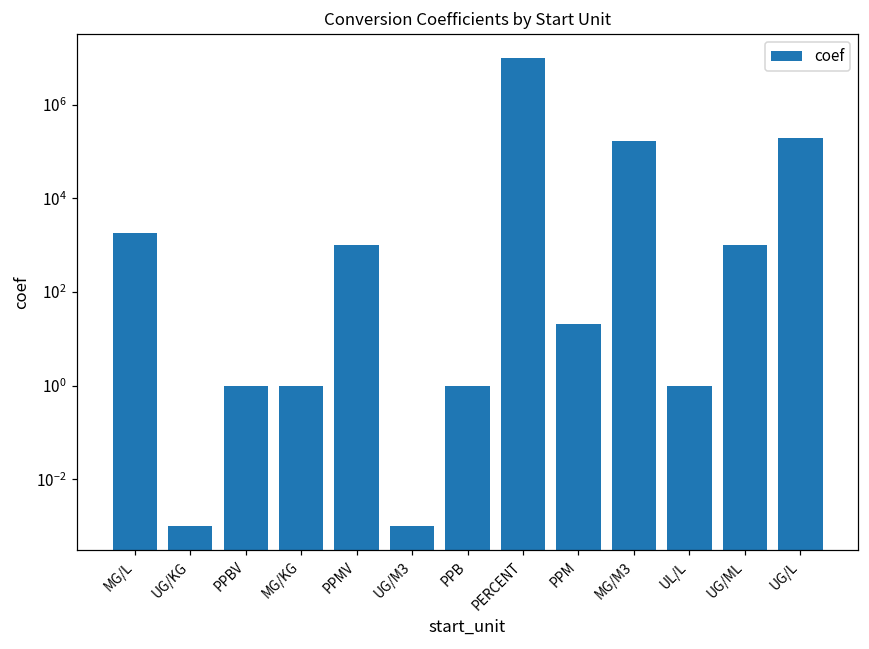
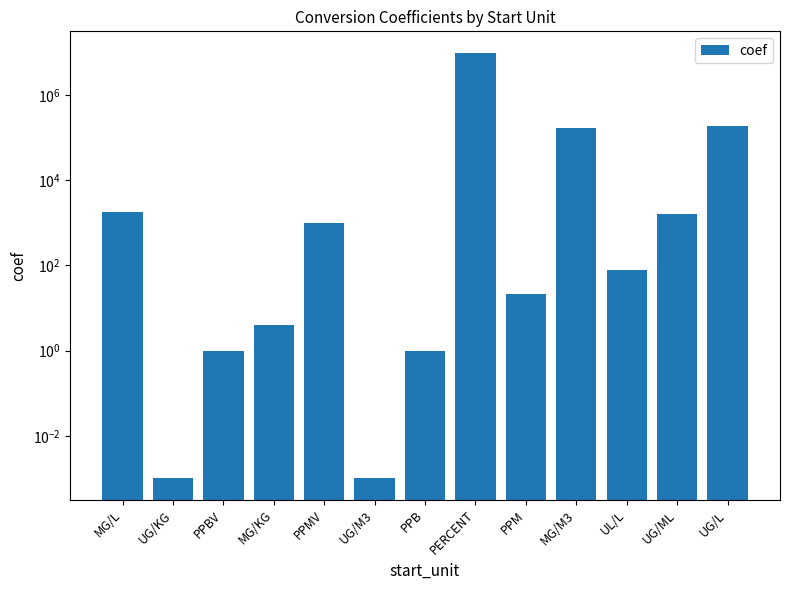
MG/KG: 1 -> 4
UL/L: 1 -> 80
UG/ML: 1000 -> 1600
